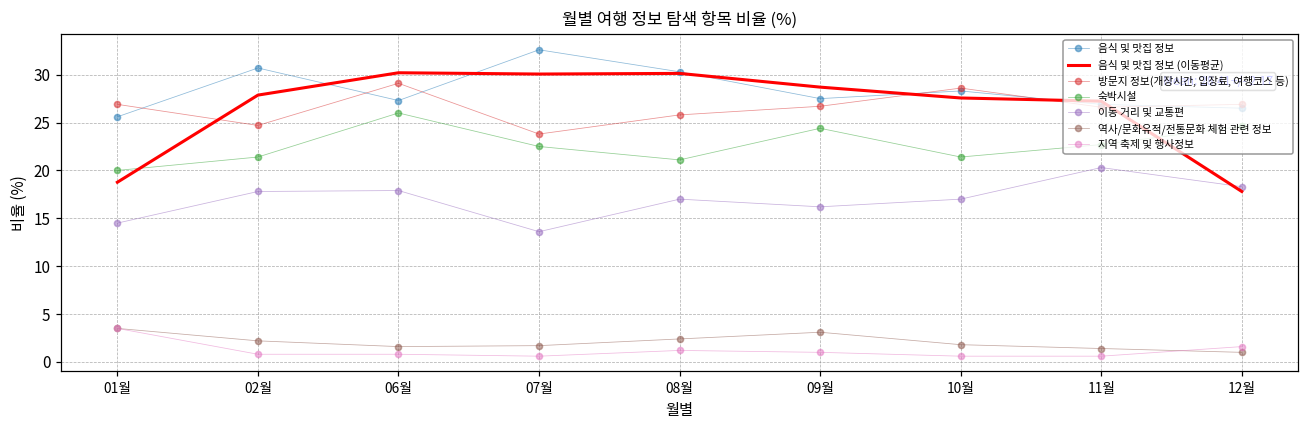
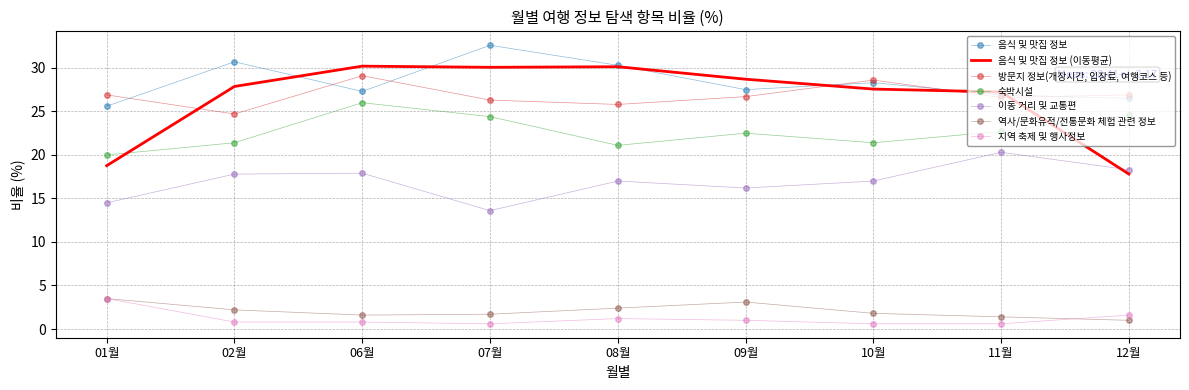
방문지 정보(개장시간, 입장료, 여행코스 등), 07월: 24 -> 26
숙박시설, 07월: 23 -> 24
숙박시설, 09월: 24 -> 23
